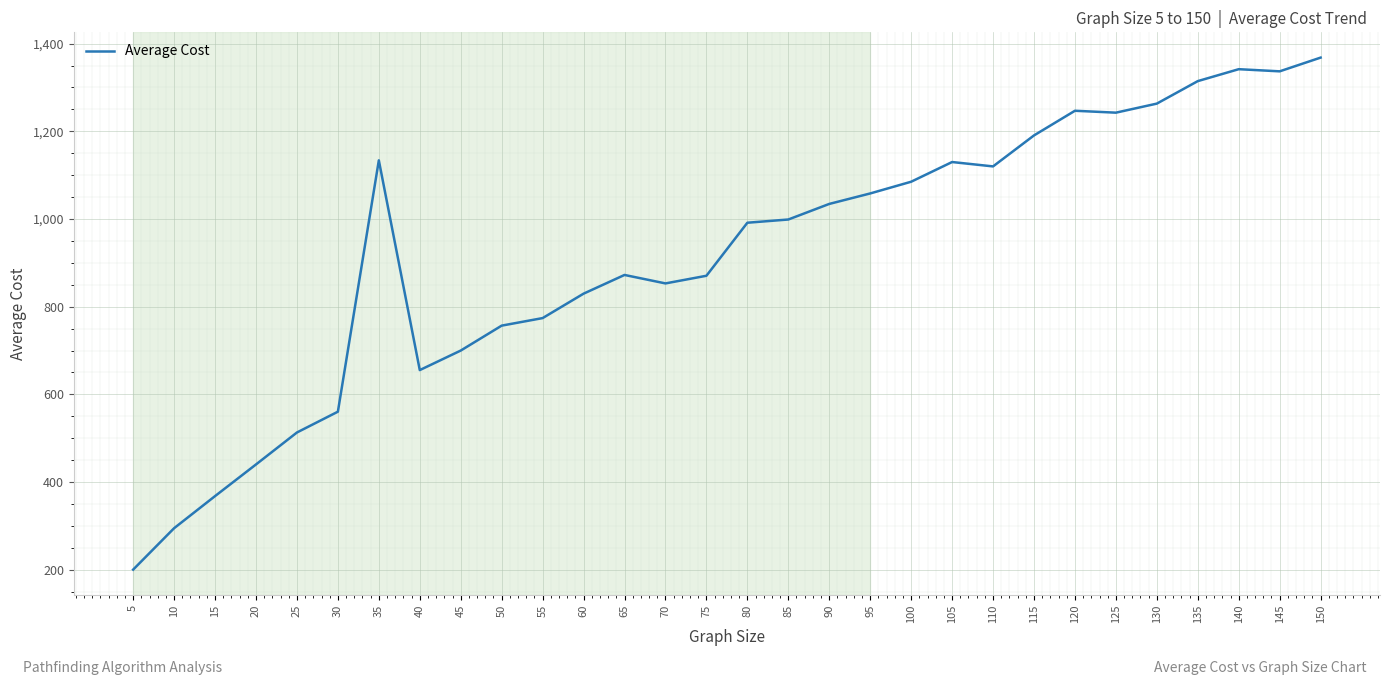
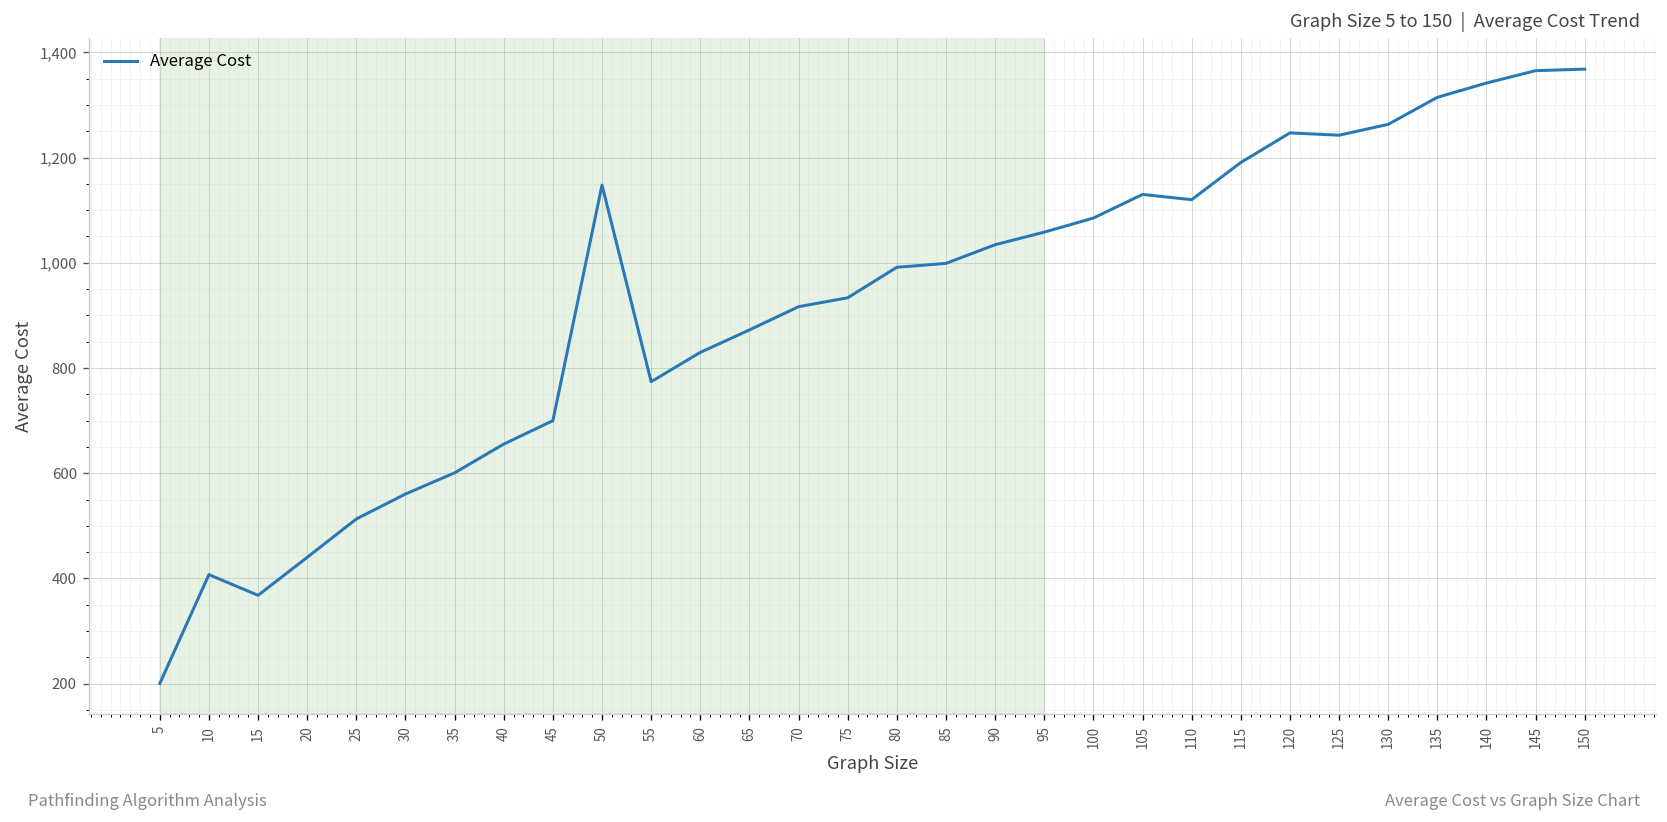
10: 290 -> 410
35: 1,130 -> 600
50: 760 -> 1,150
70: 850 -> 920
75: 870 -> 930
145: 1,340 -> 1,370
